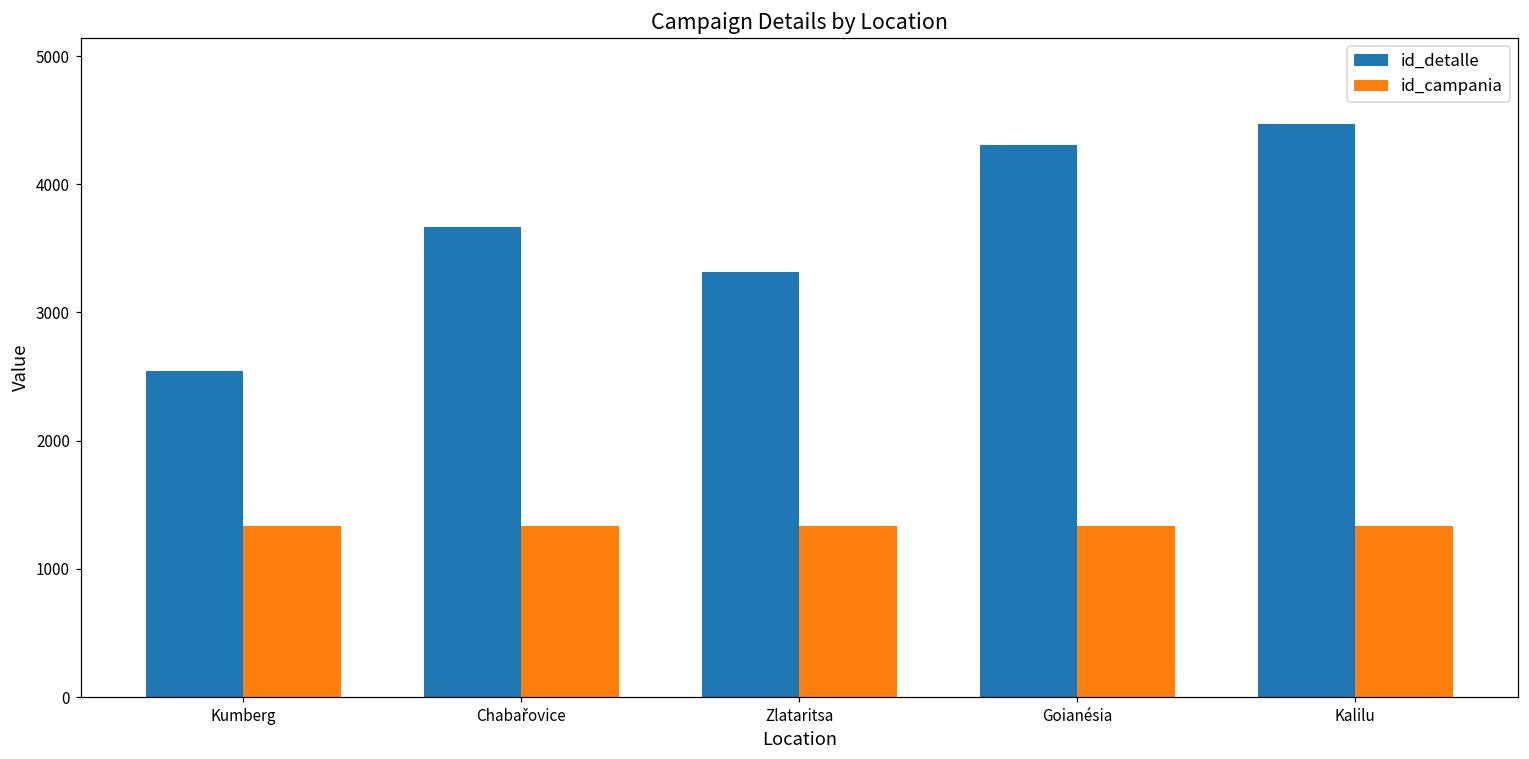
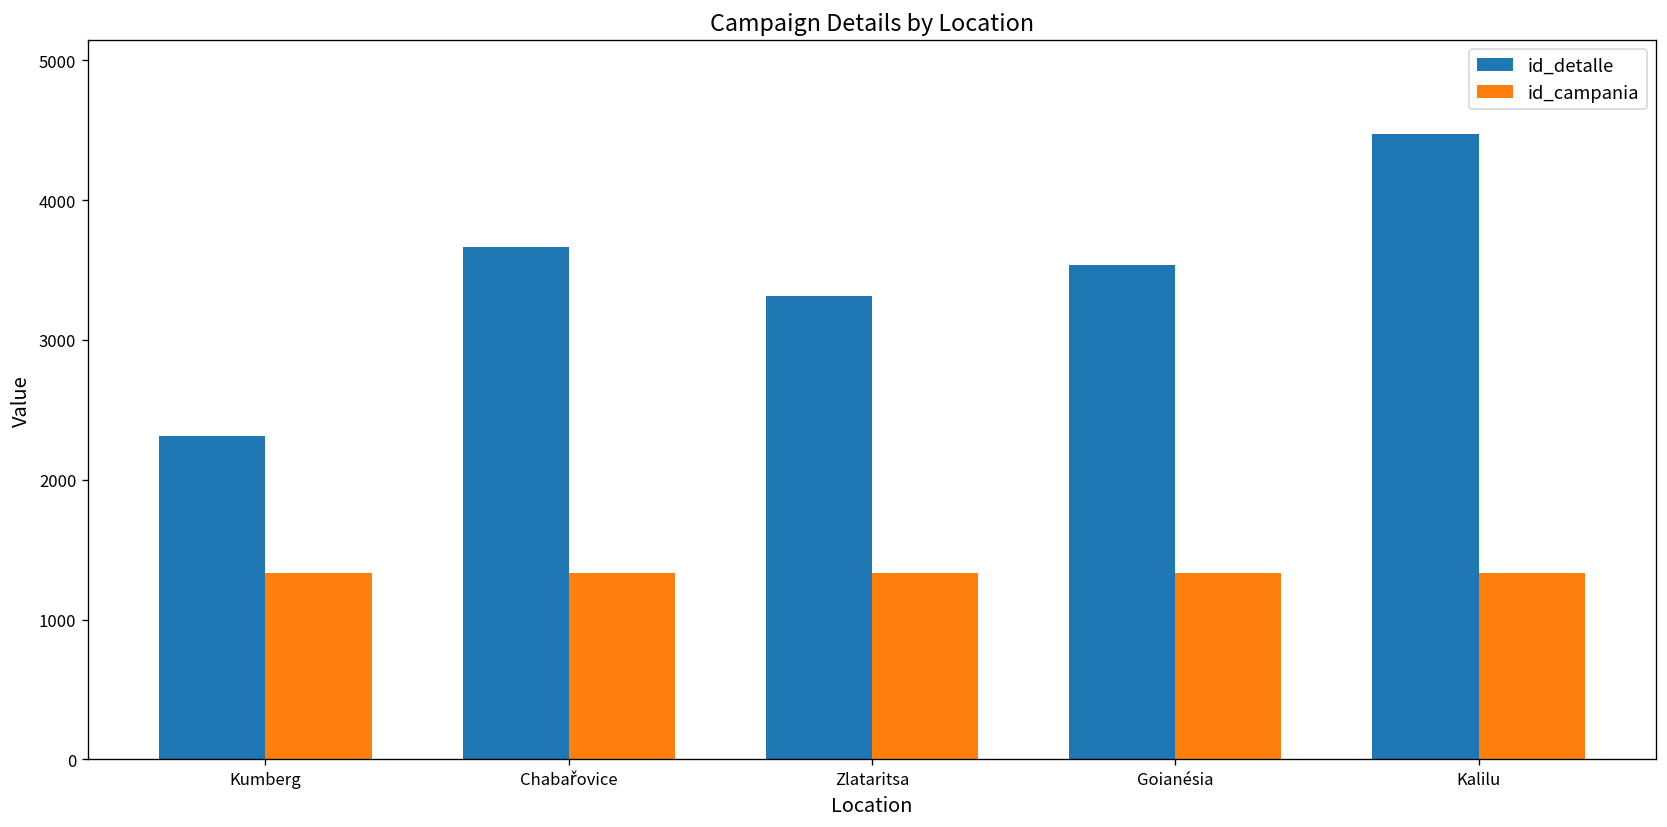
id_detalle, Kumberg: 2540 -> 2310
id_detalle, Goianésia: 4300 -> 3530
